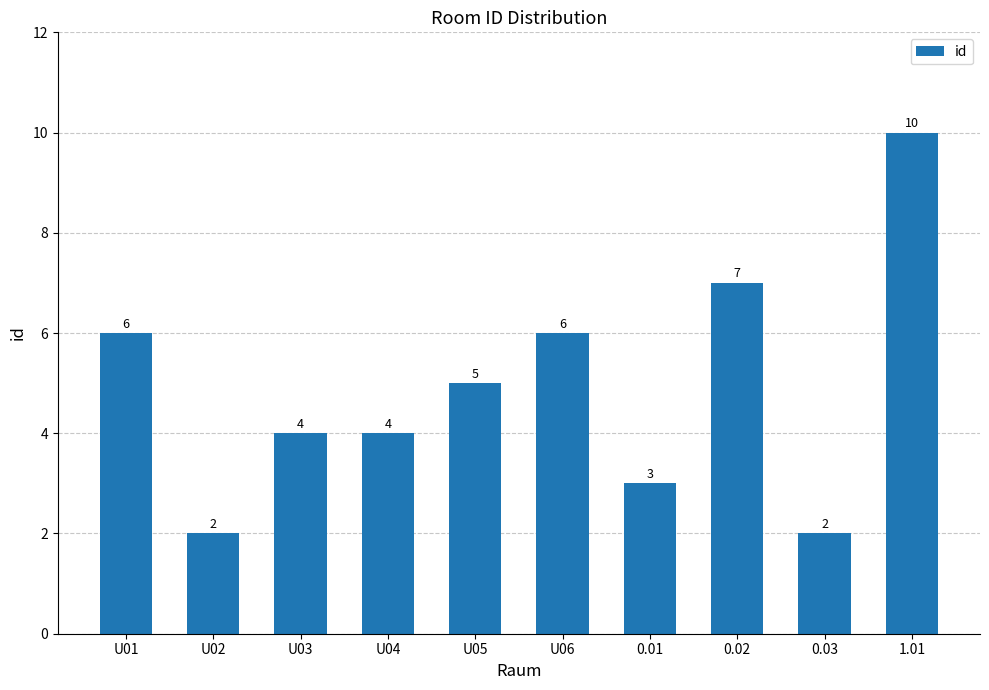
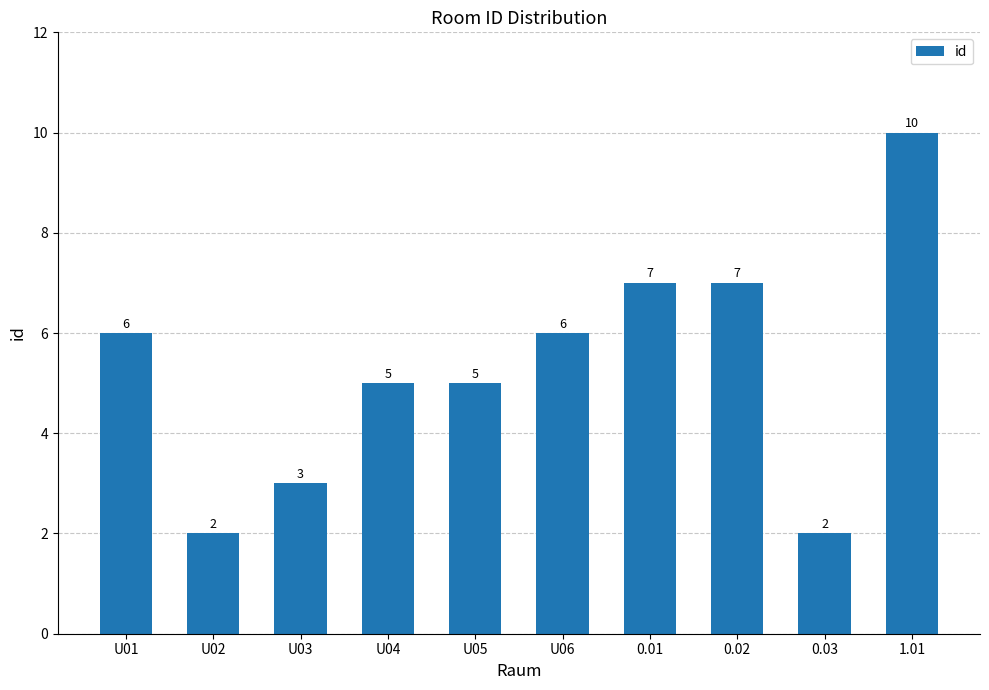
U03: 4 -> 3
U04: 4 -> 5
0.01: 3 -> 7
